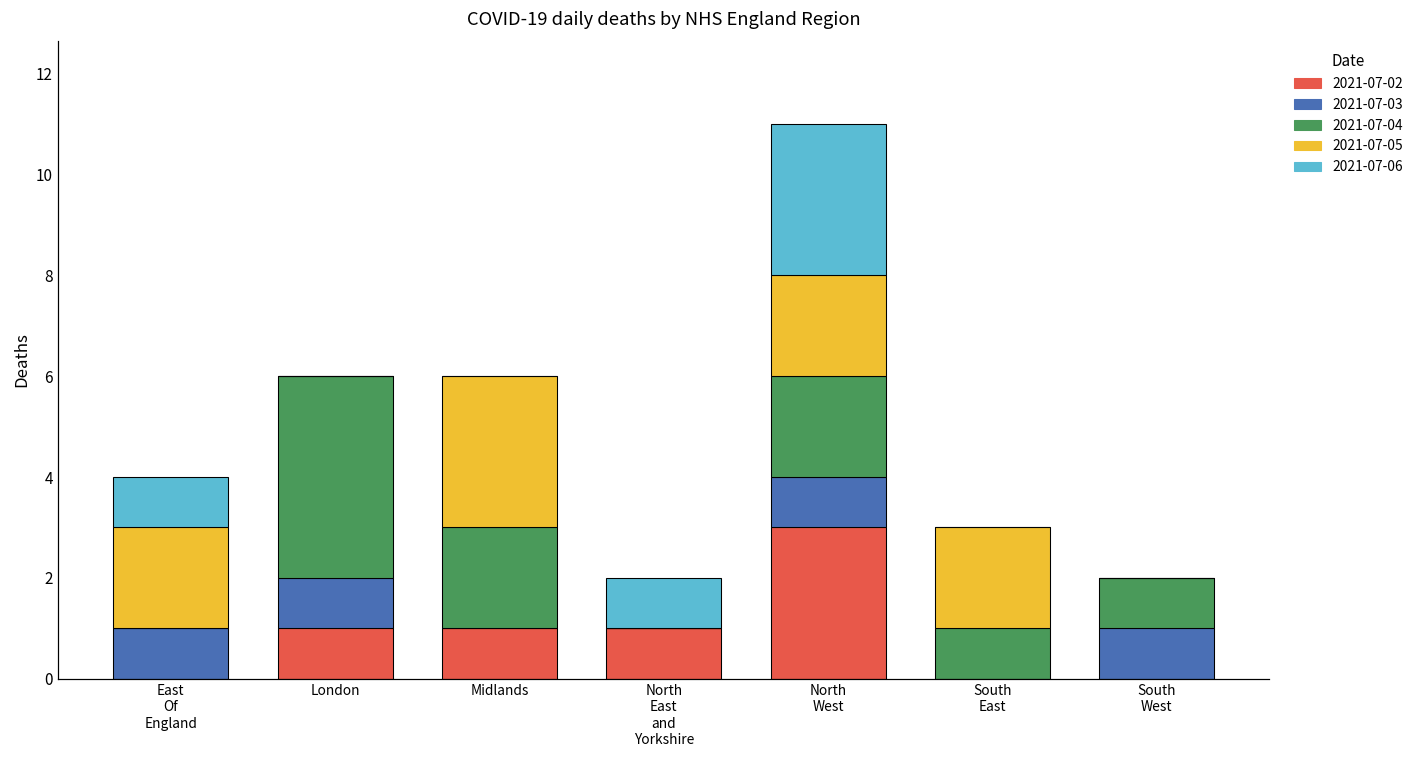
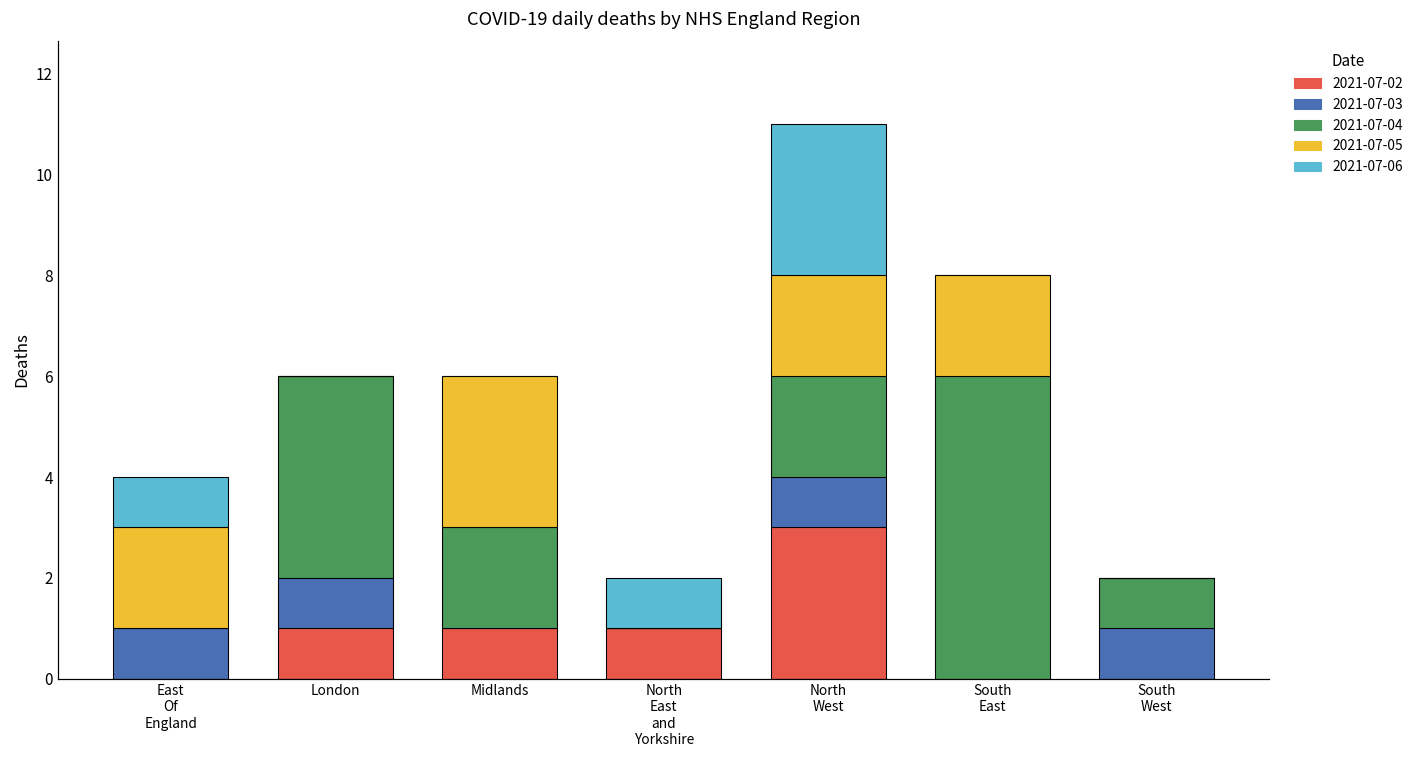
2021-07-04, South East: 1 -> 6
